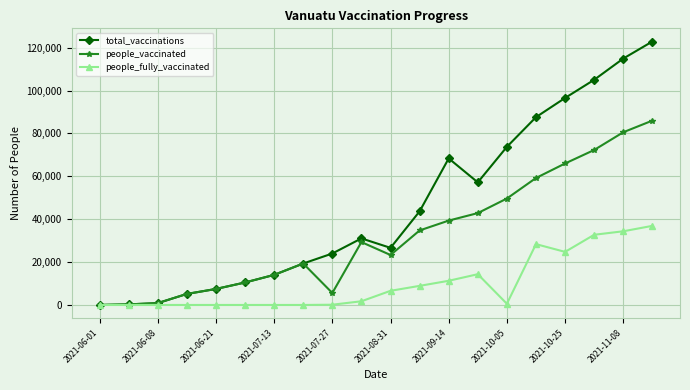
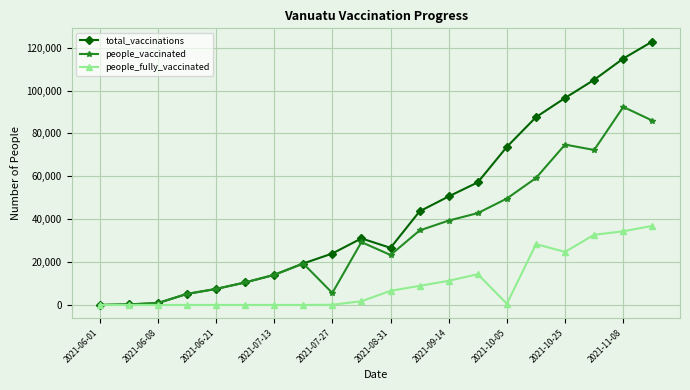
total_vaccinations, 2021-09-14: 68,000 -> 51,000
people_vaccinated, 2021-10-25: 66,000 -> 75,000
people_vaccinated, 2021-11-08: 81,000 -> 92,000
